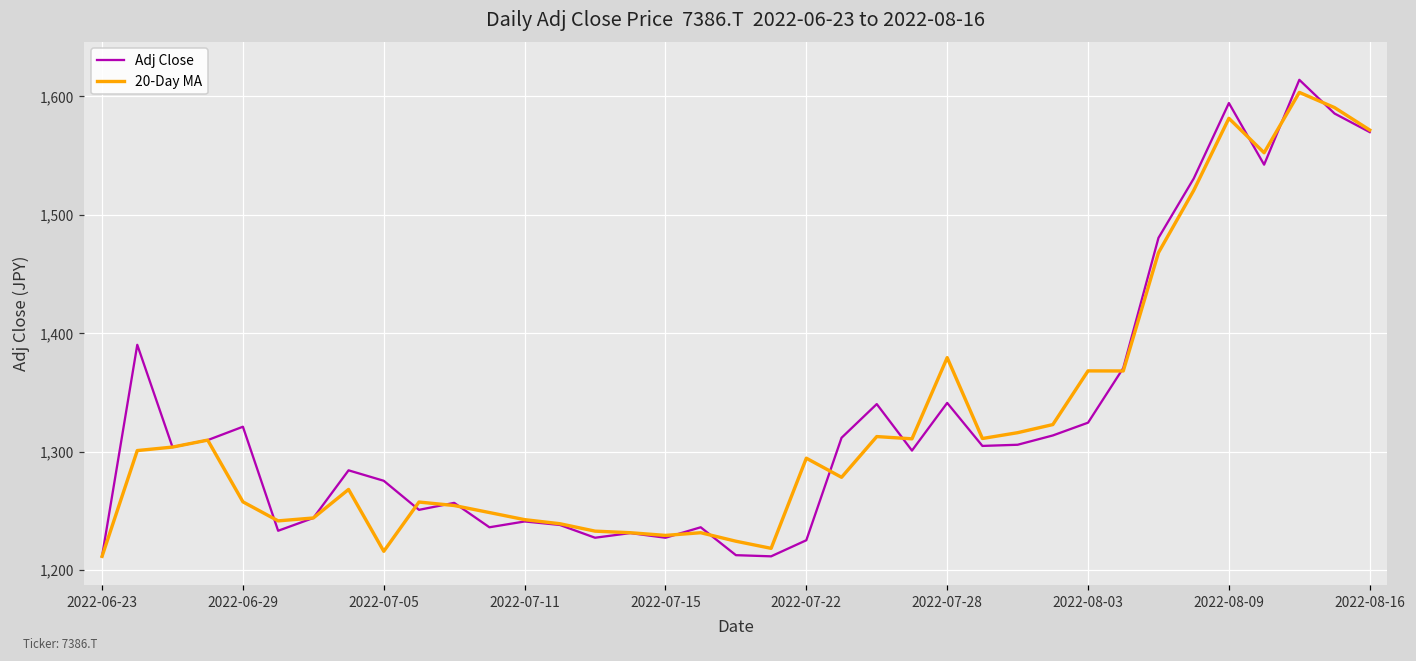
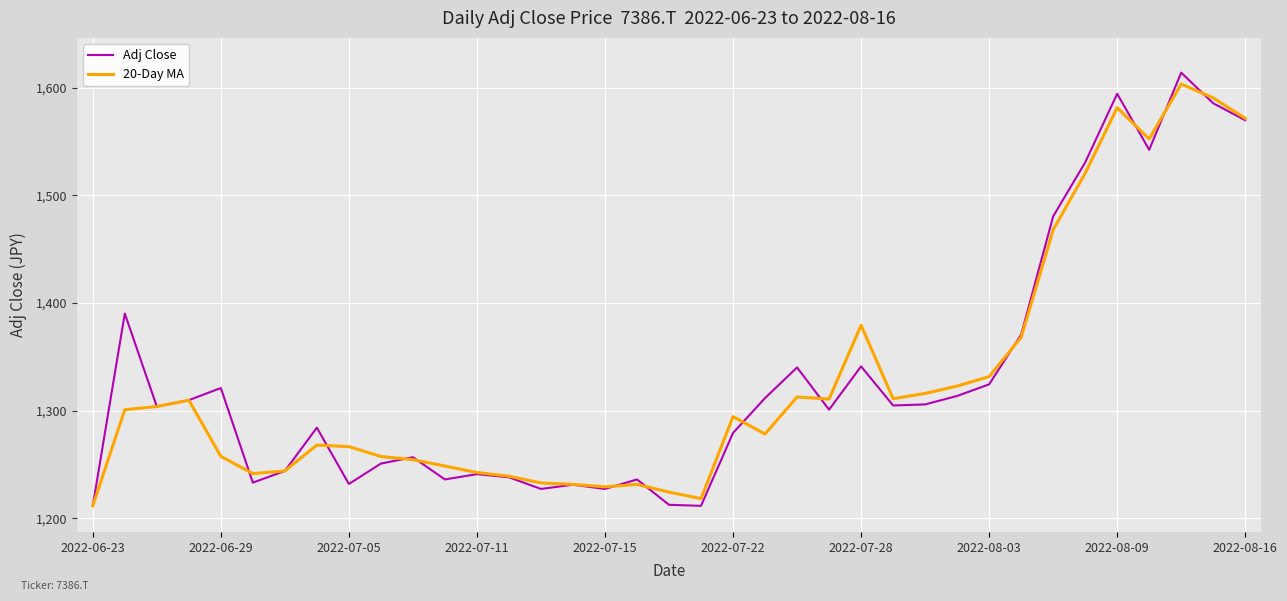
Adj Close, 2022-07-05: 1,275 -> 1,232
20-Day MA, 2022-07-05: 1,216 -> 1,267
Adj Close, 2022-07-22: 1,225 -> 1,279
20-Day MA, 2022-08-03: 1,368 -> 1,332
